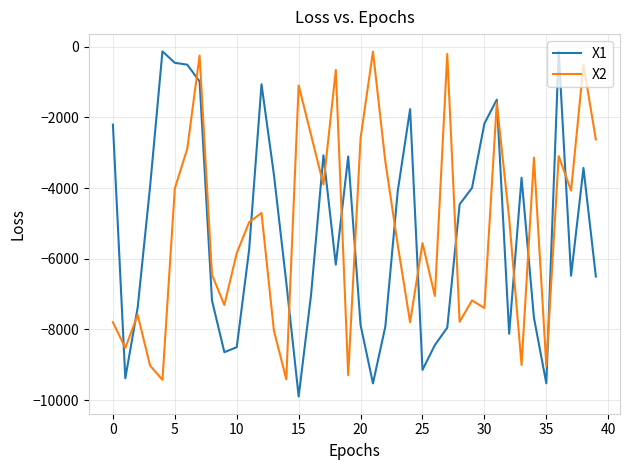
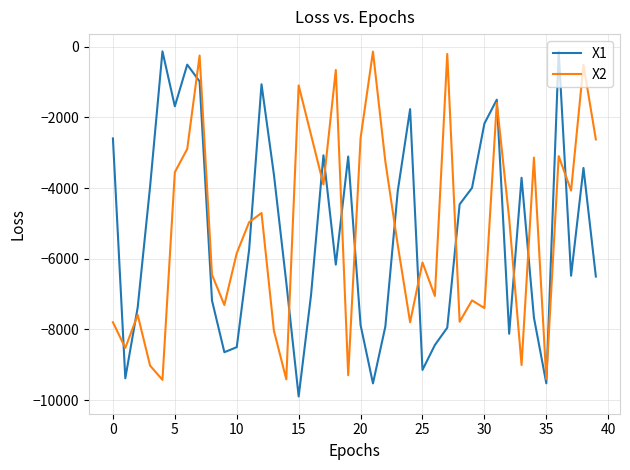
X1, 0: -2200 -> -2600
X1, 5: -500 -> -1700
X2, 5: -4000 -> -3600
X2, 25: -5600 -> -6100
X2, 35: -9000 -> -9400
